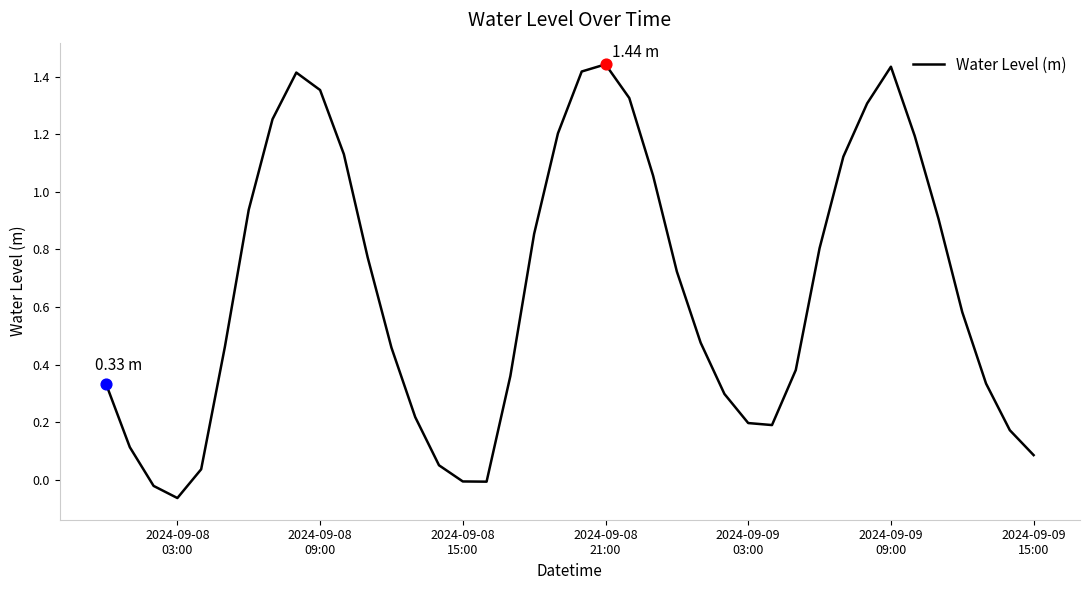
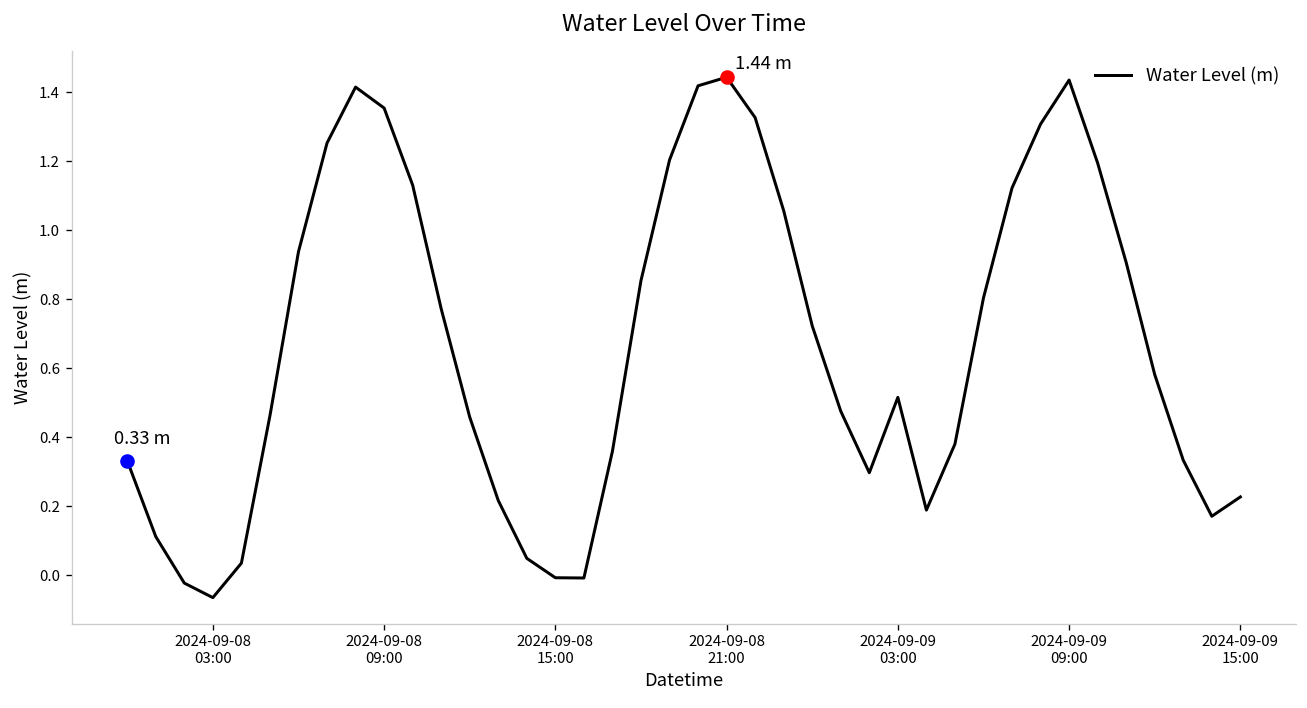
Water Level (m), 2024-09-09 03:00: 0.20 -> 0.52
Water Level (m), 2024-09-09 15:00: 0.08 -> 0.23
